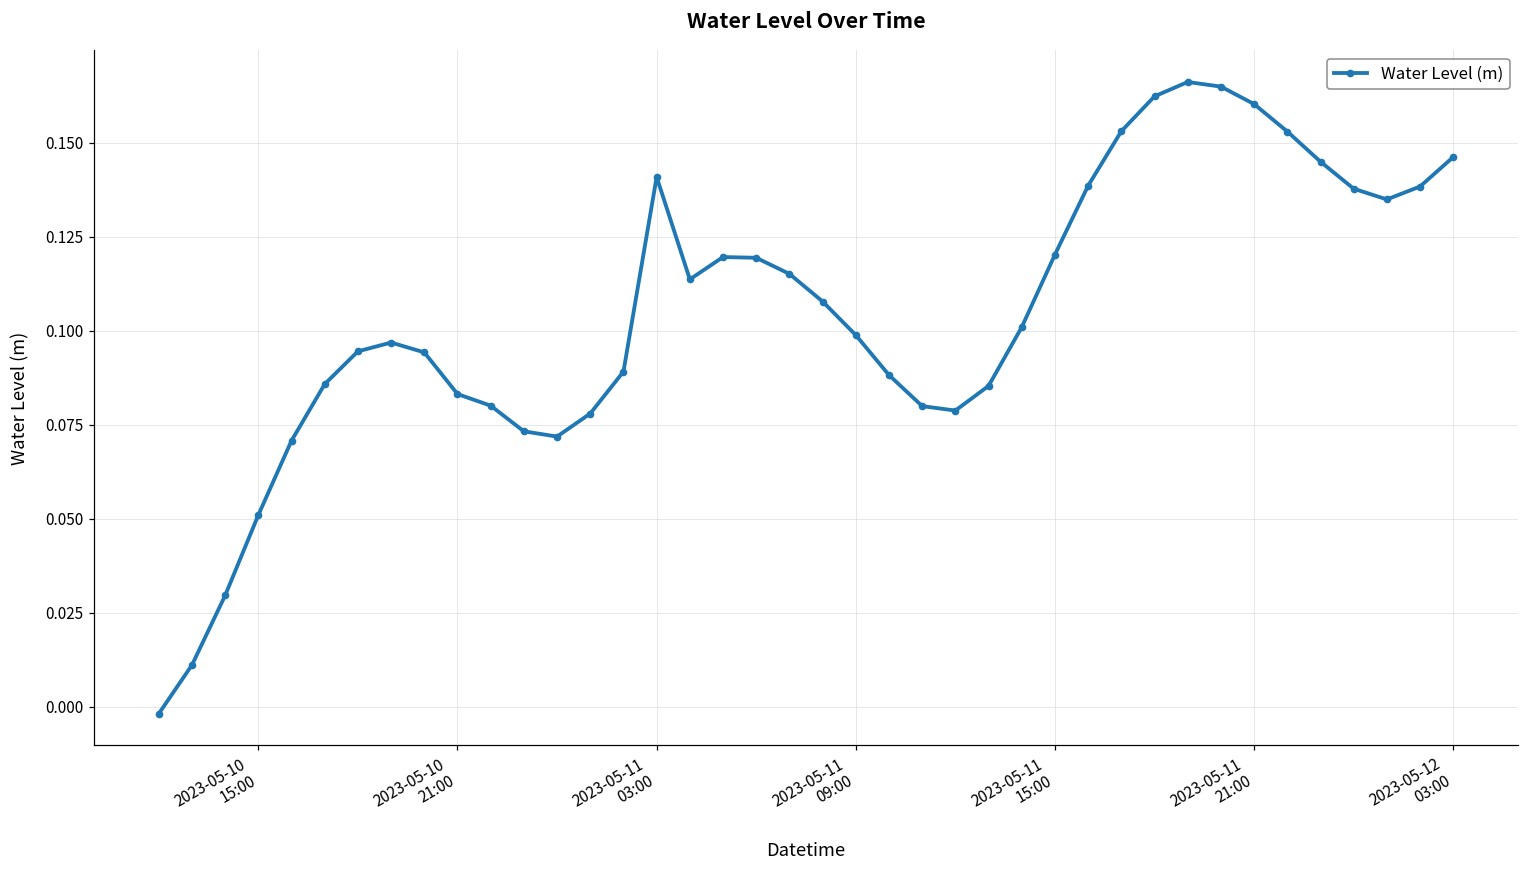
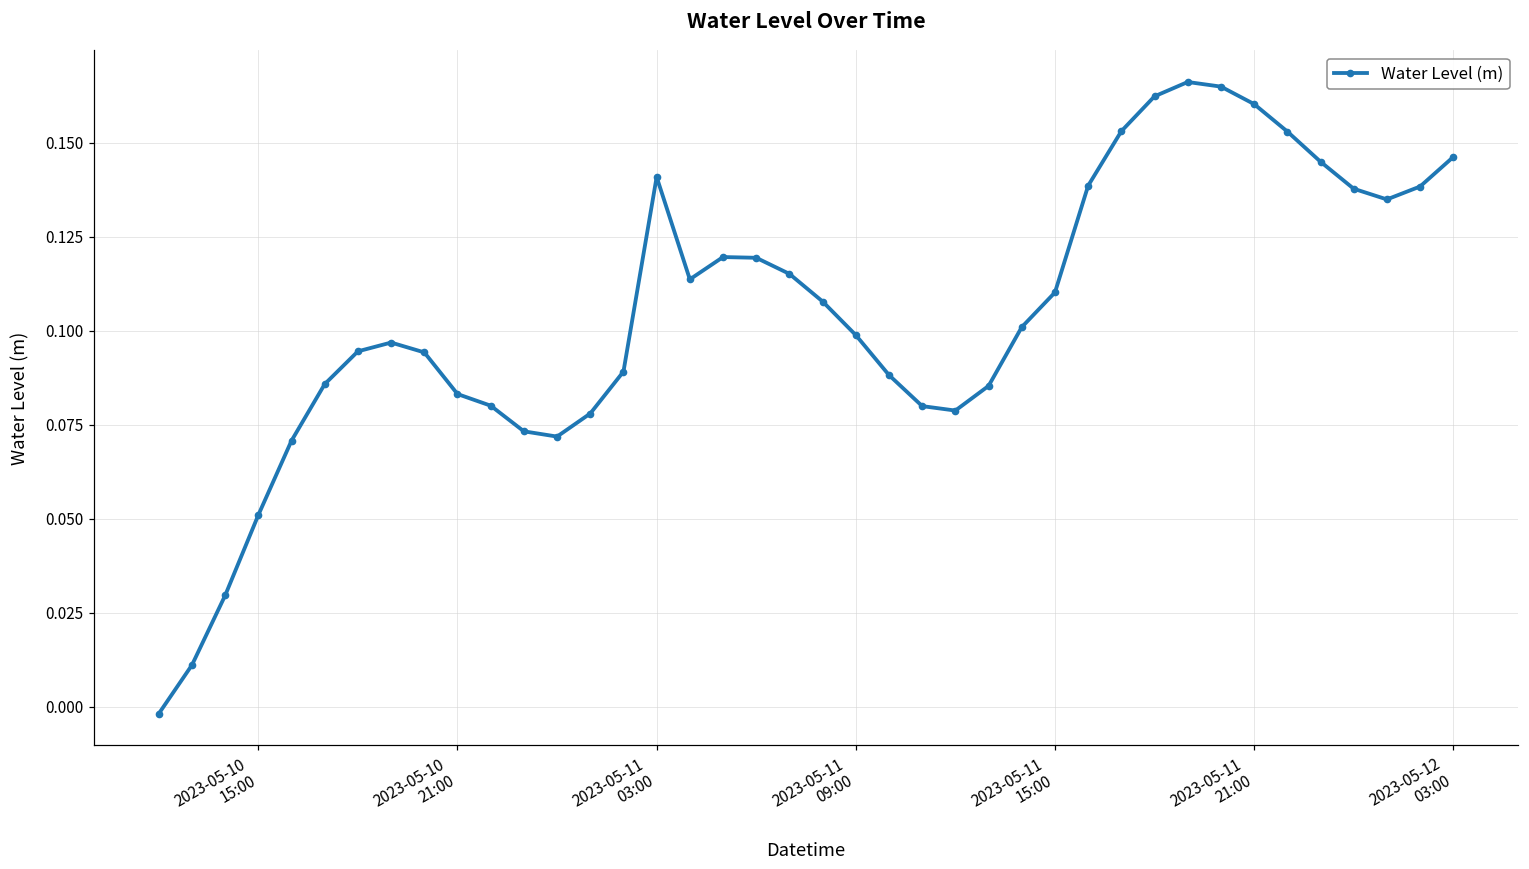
2023-05-11 15:00: 0.120 -> 0.110
